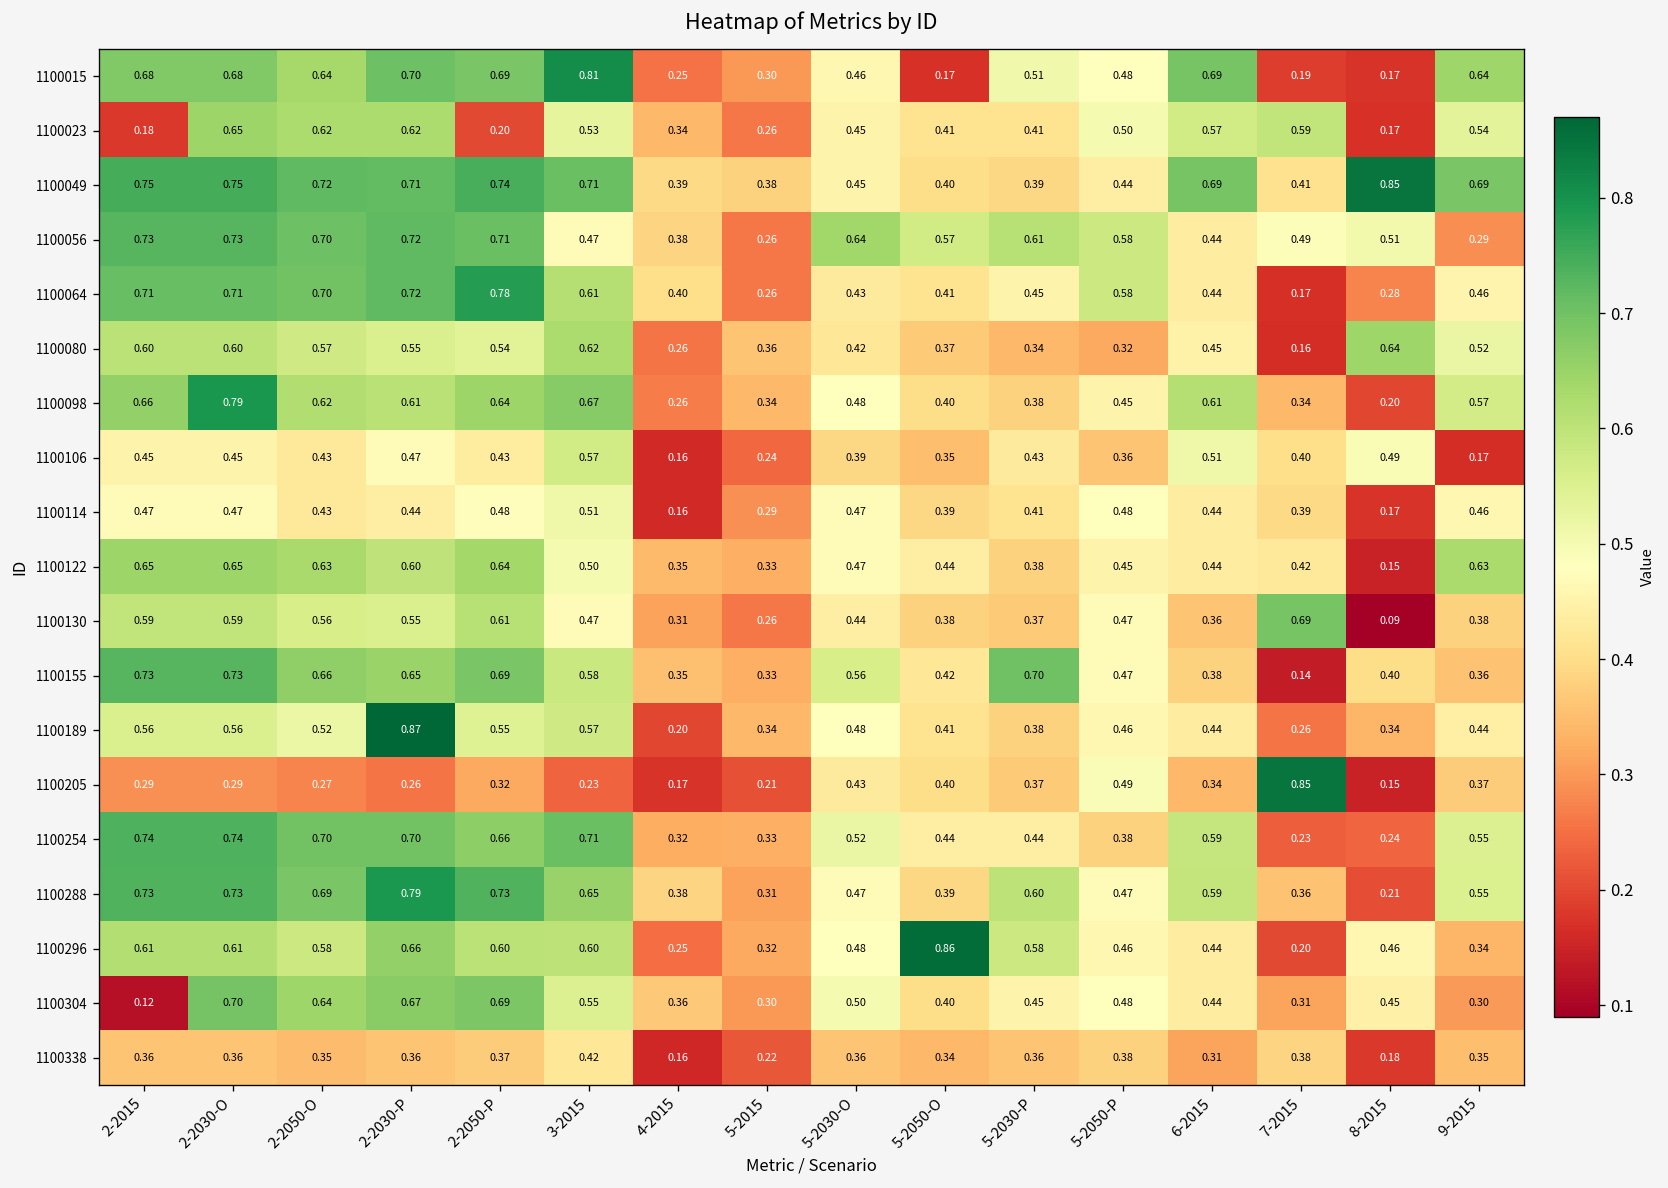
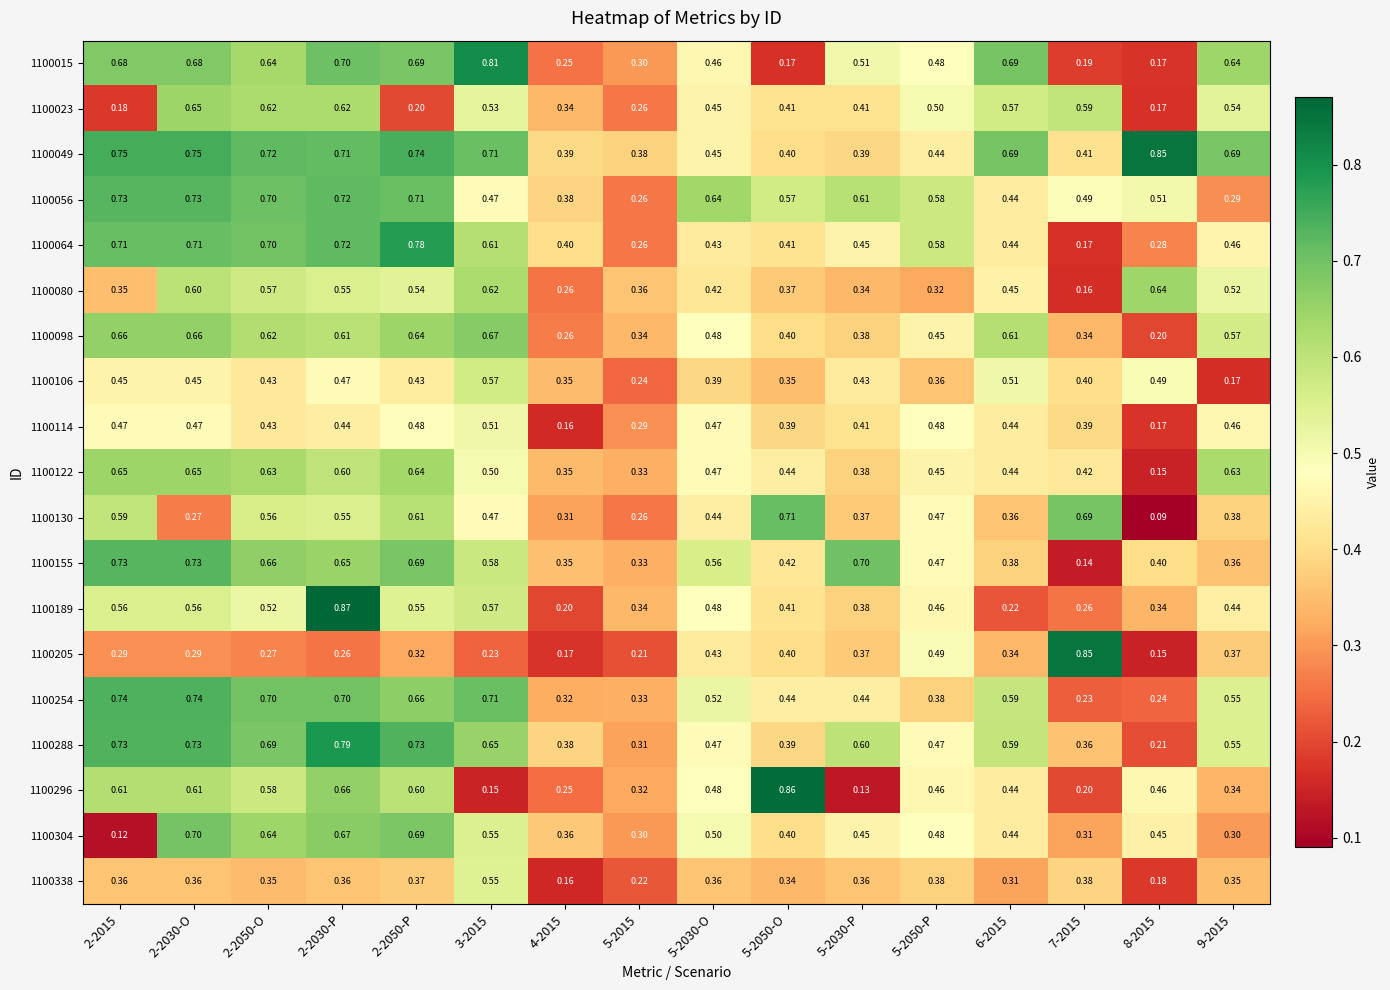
1100080, 2-2015: 0.60 -> 0.35
1100098, 2-2030-O: 0.79 -> 0.66
1100106, 4-2015: 0.16 -> 0.35
1100130, 2-2030-O: 0.59 -> 0.27
1100130, 5-2050-O: 0.38 -> 0.71
1100189, 6-2015: 0.44 -> 0.22
1100296, 3-2015: 0.60 -> 0.15
1100296, 5-2030-P: 0.58 -> 0.13
1100338, 3-2015: 0.42 -> 0.55
